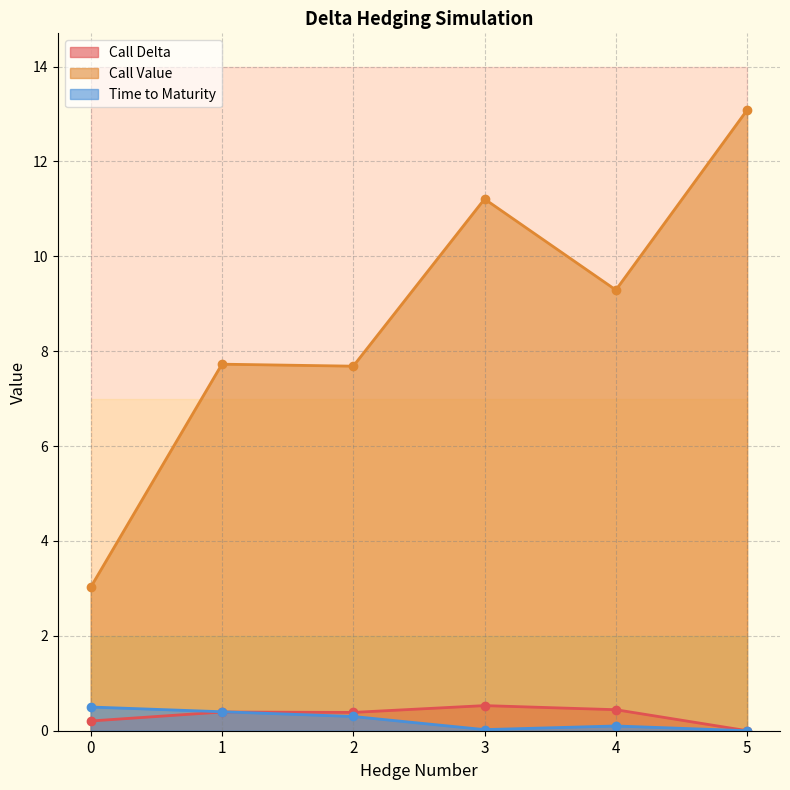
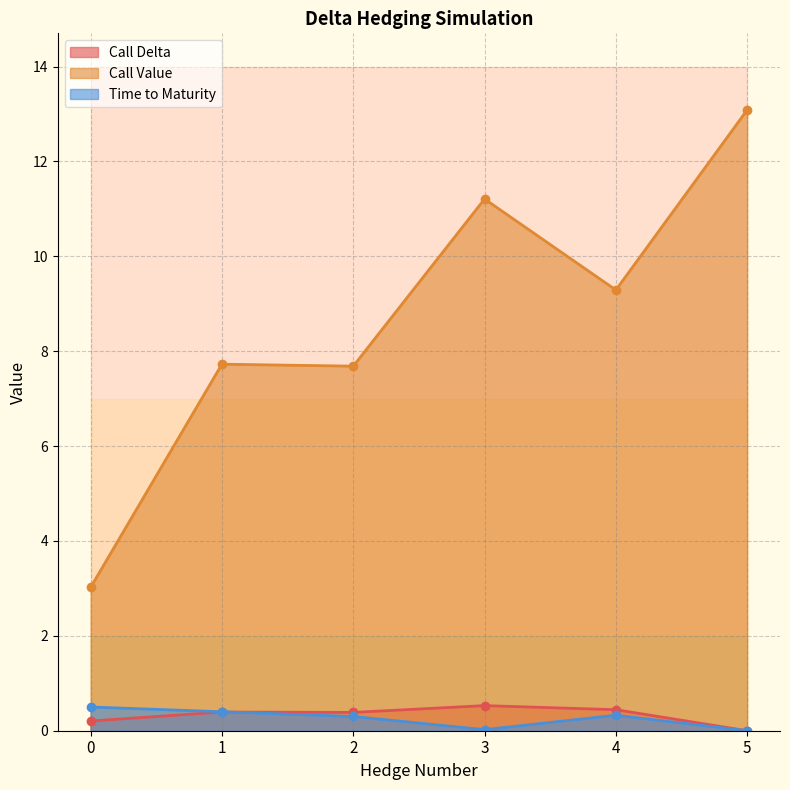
Time to Maturity, 4: 0.1 -> 0.3
